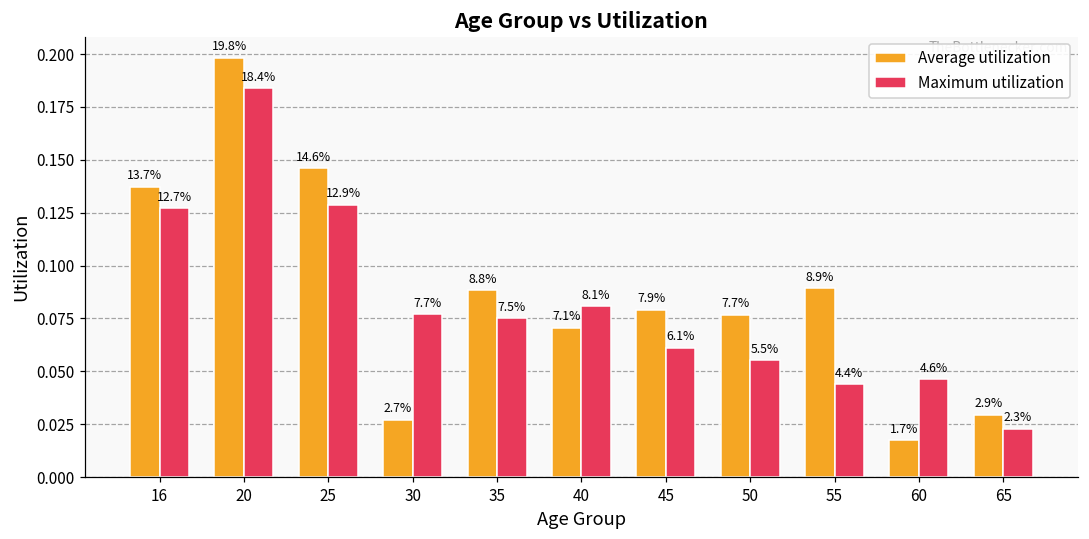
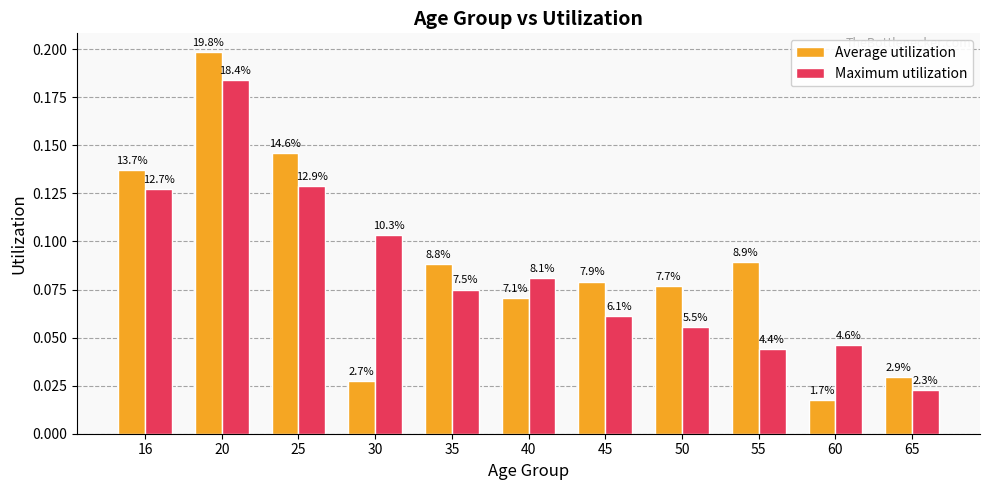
Maximum utilization, 30: 7.7% -> 10.3%
